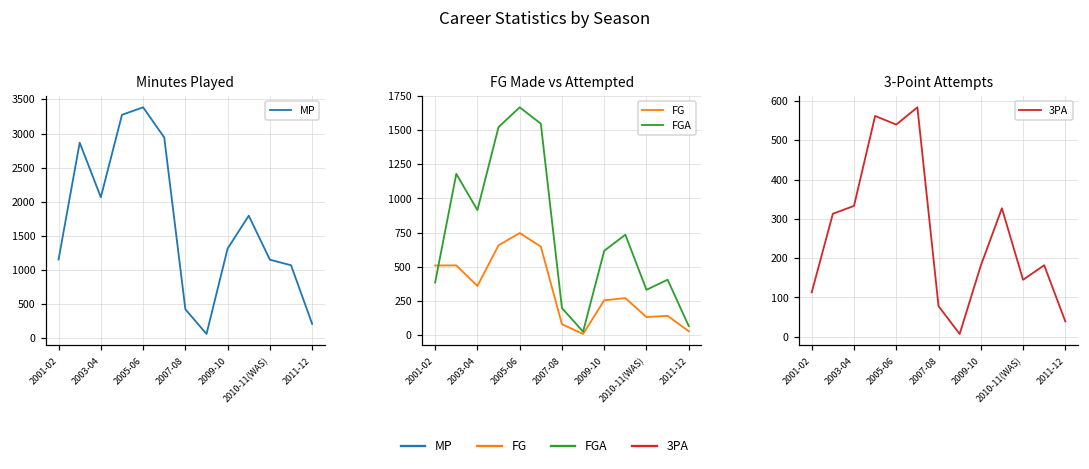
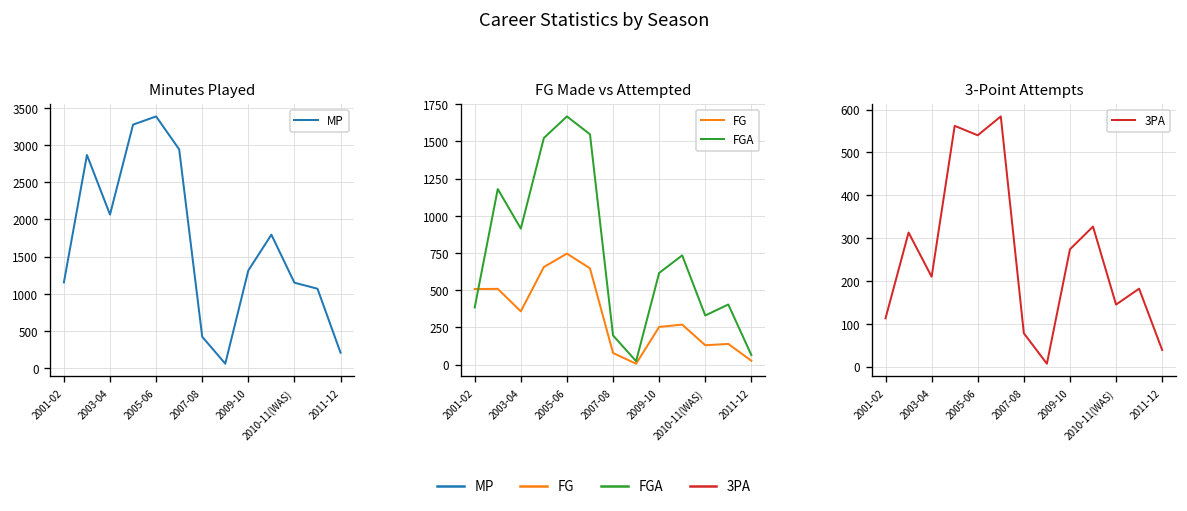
3-Point Attempts, 2003-04: 330 -> 210
3-Point Attempts, 2009-10: 180 -> 270
